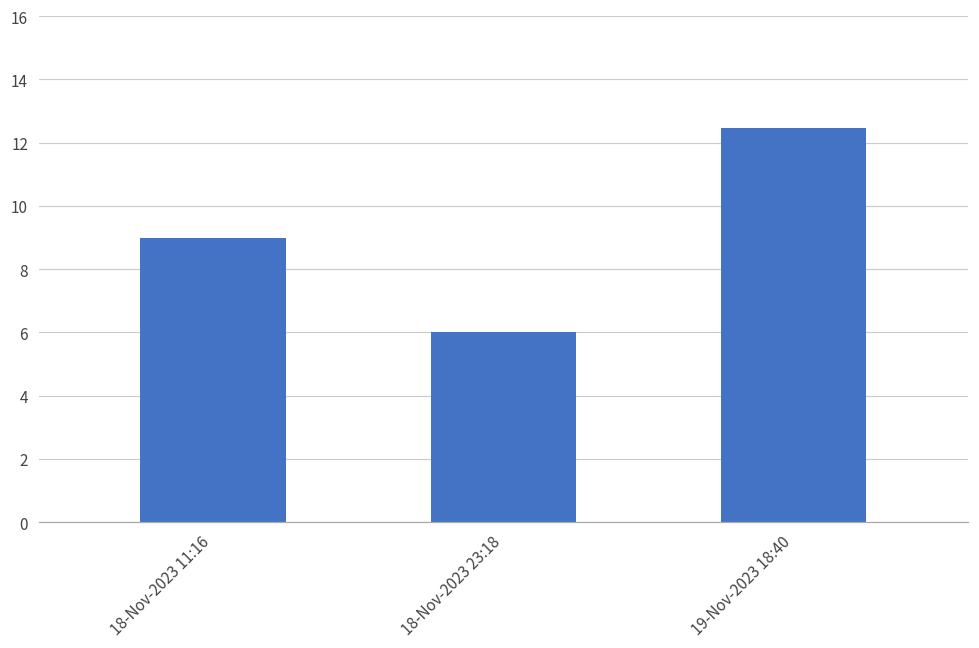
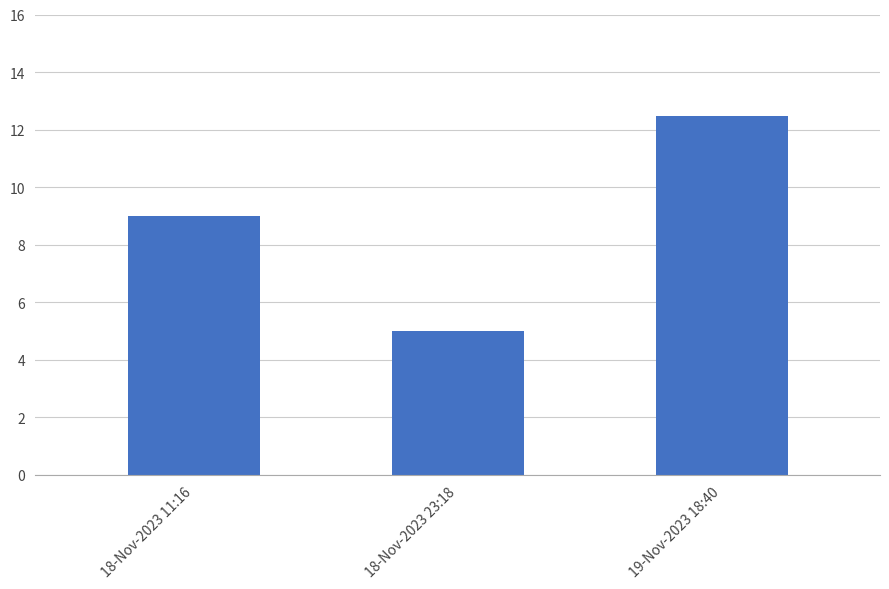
18-Nov-2023 23:18: 6 -> 5
